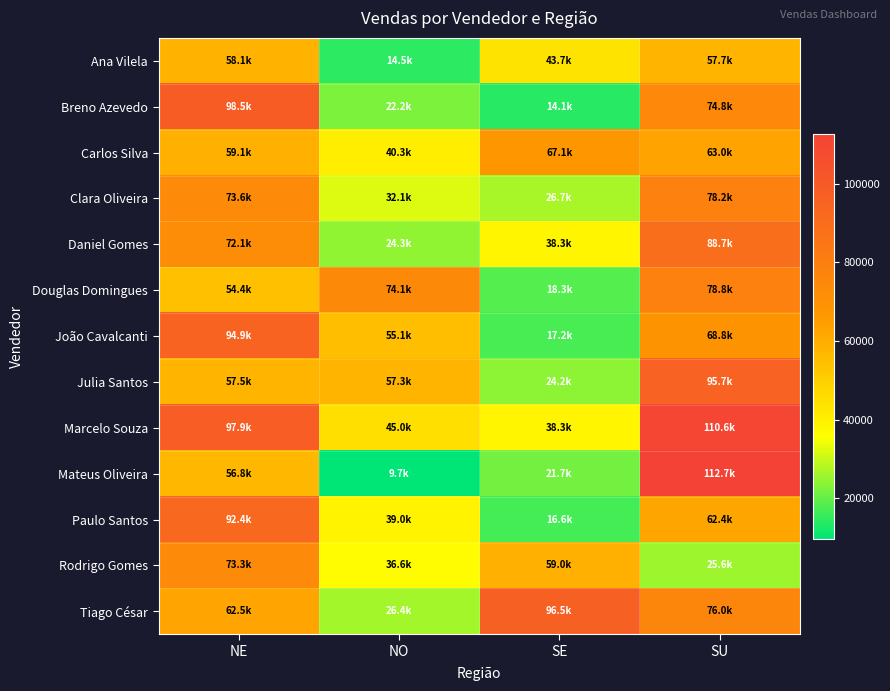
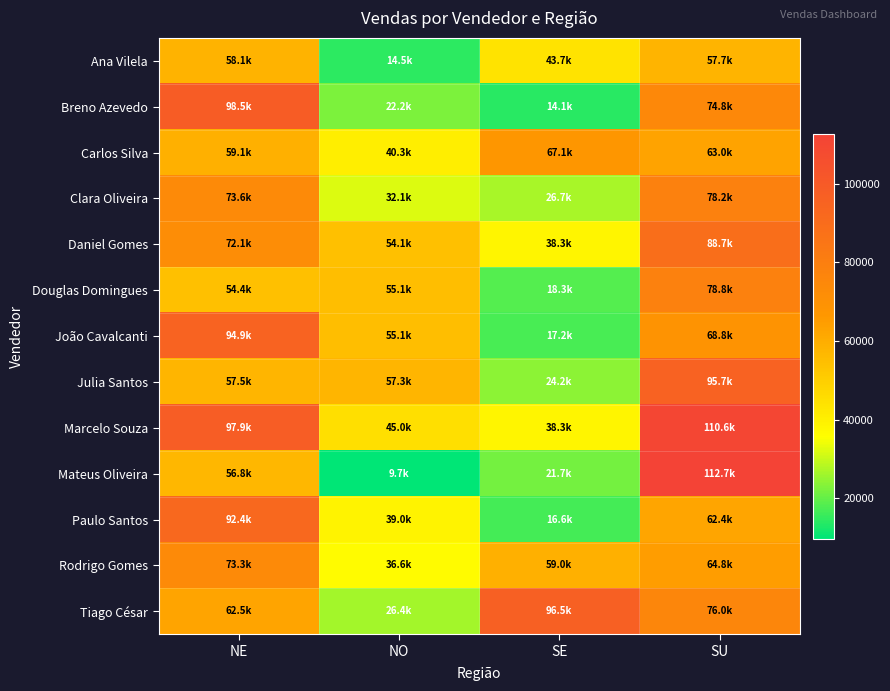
Daniel Gomes, NO: 24.3k -> 54.1k
Douglas Domingues, NO: 74.1k -> 55.1k
Rodrigo Gomes, SU: 25.6k -> 64.8k
